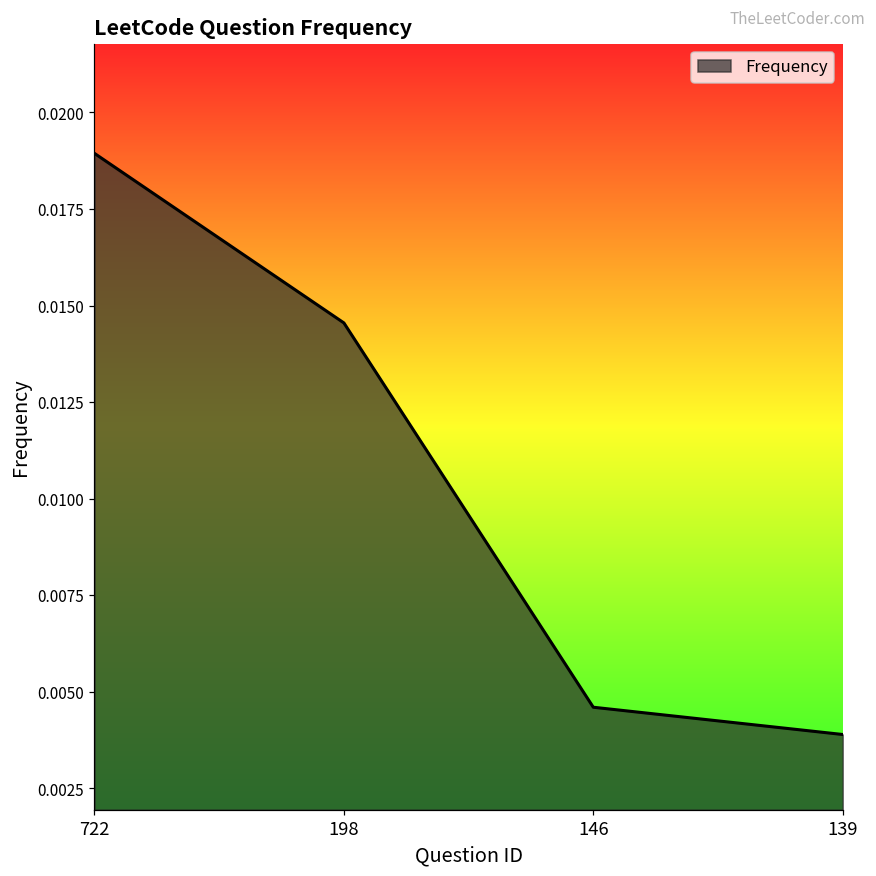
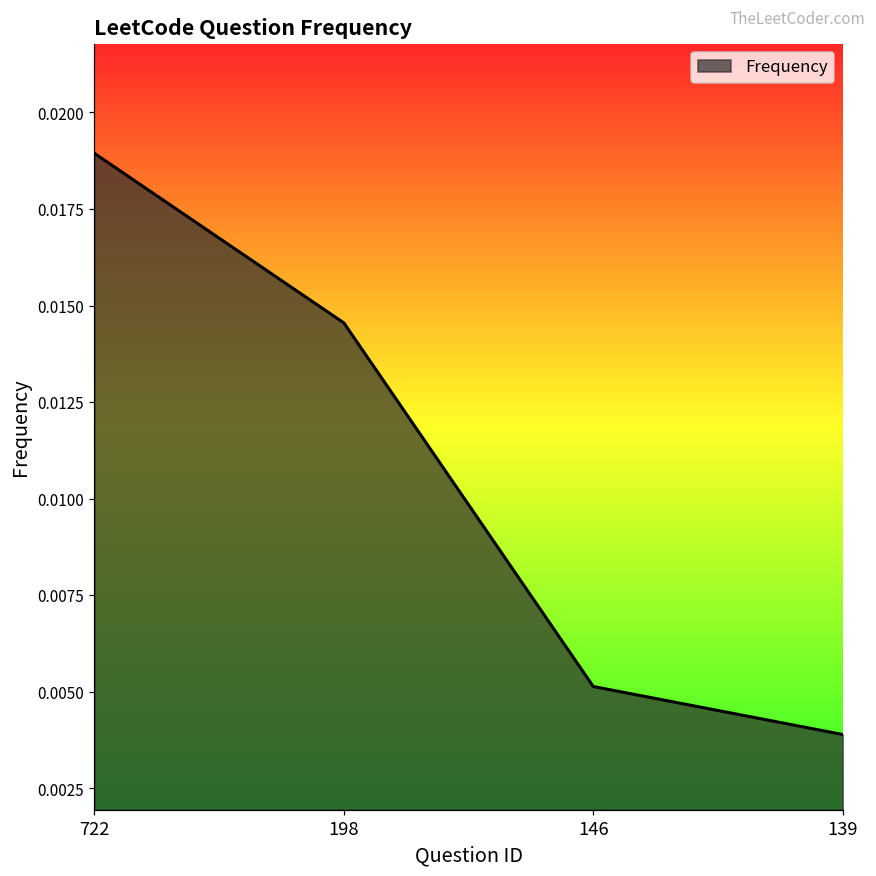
146: 0.0046 -> 0.0051
